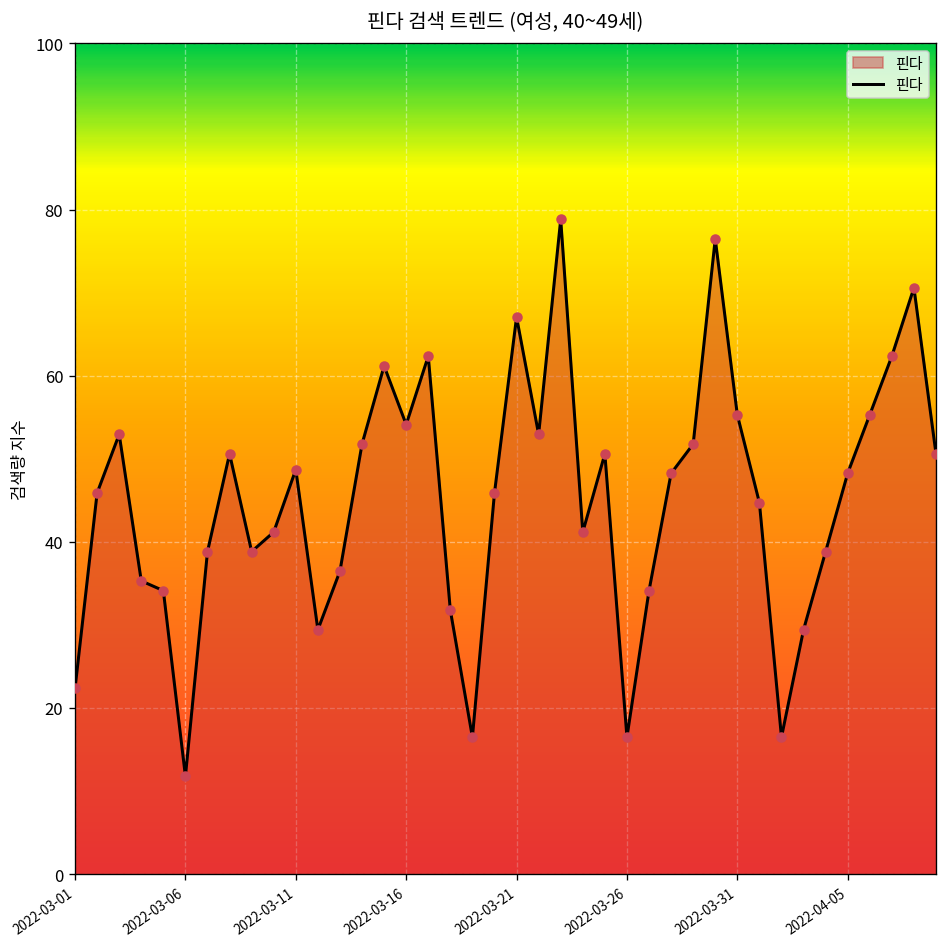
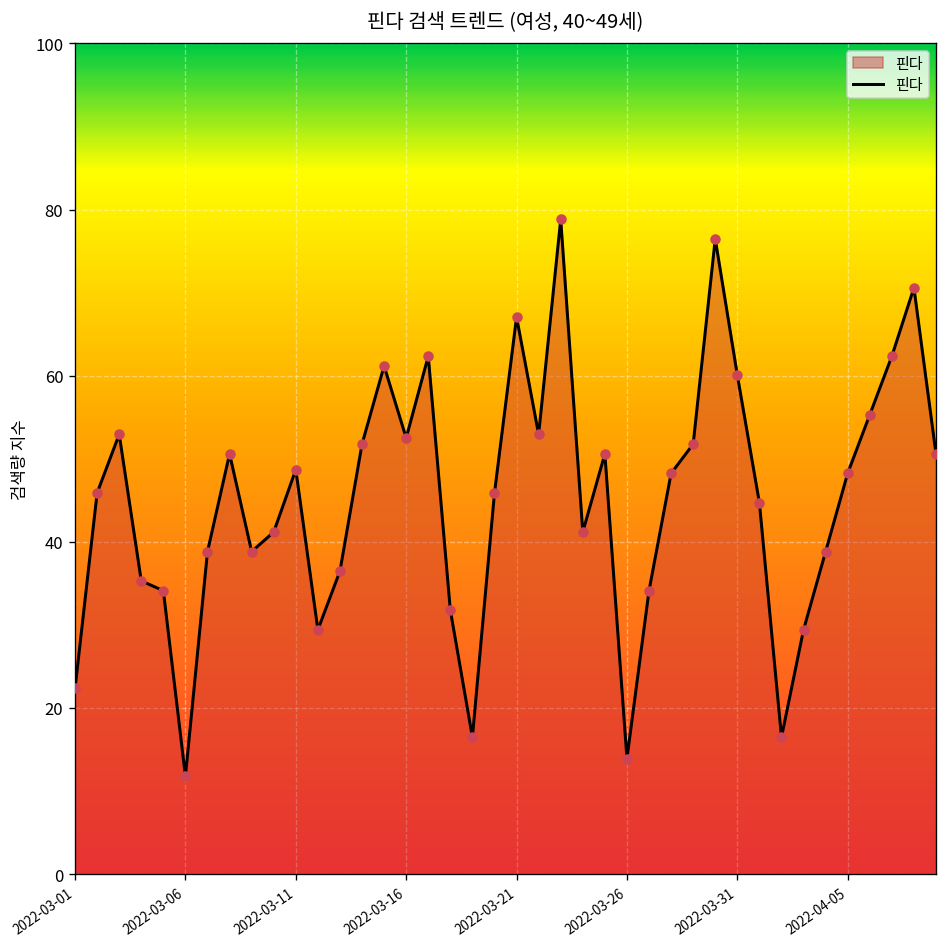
2022-03-16: 54 -> 52
2022-03-26: 16 -> 14
2022-03-31: 55 -> 60
